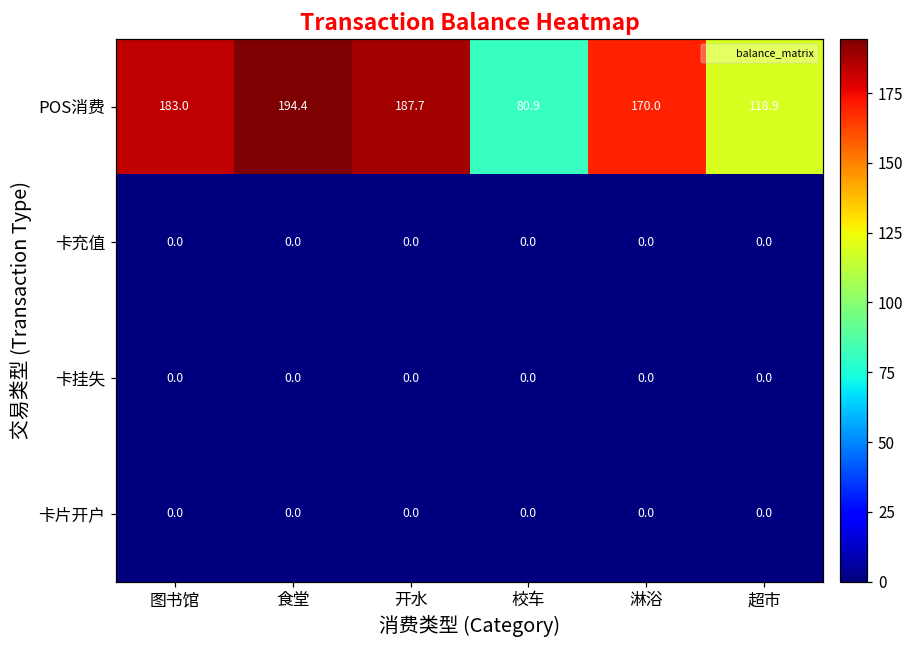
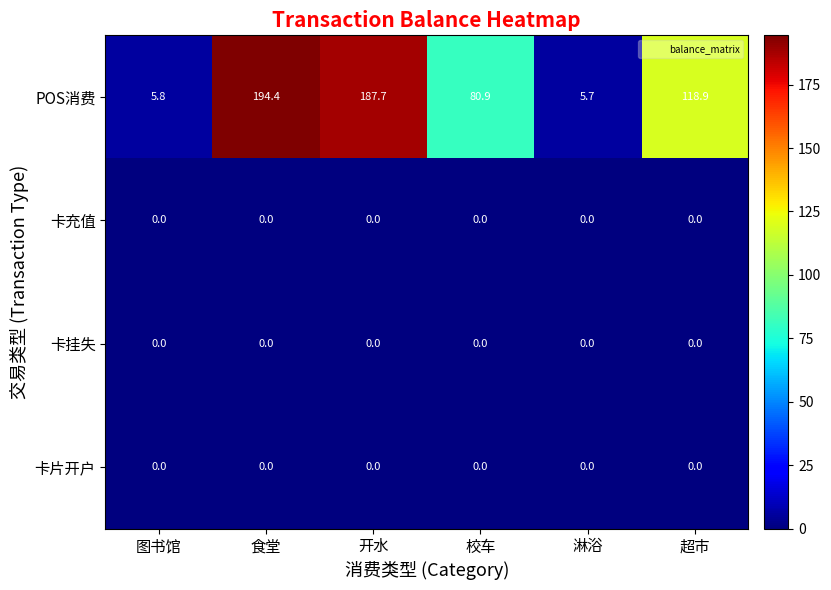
POS消费, 图书馆: 183.0 -> 5.8
POS消费, 淋浴: 170.0 -> 5.7
